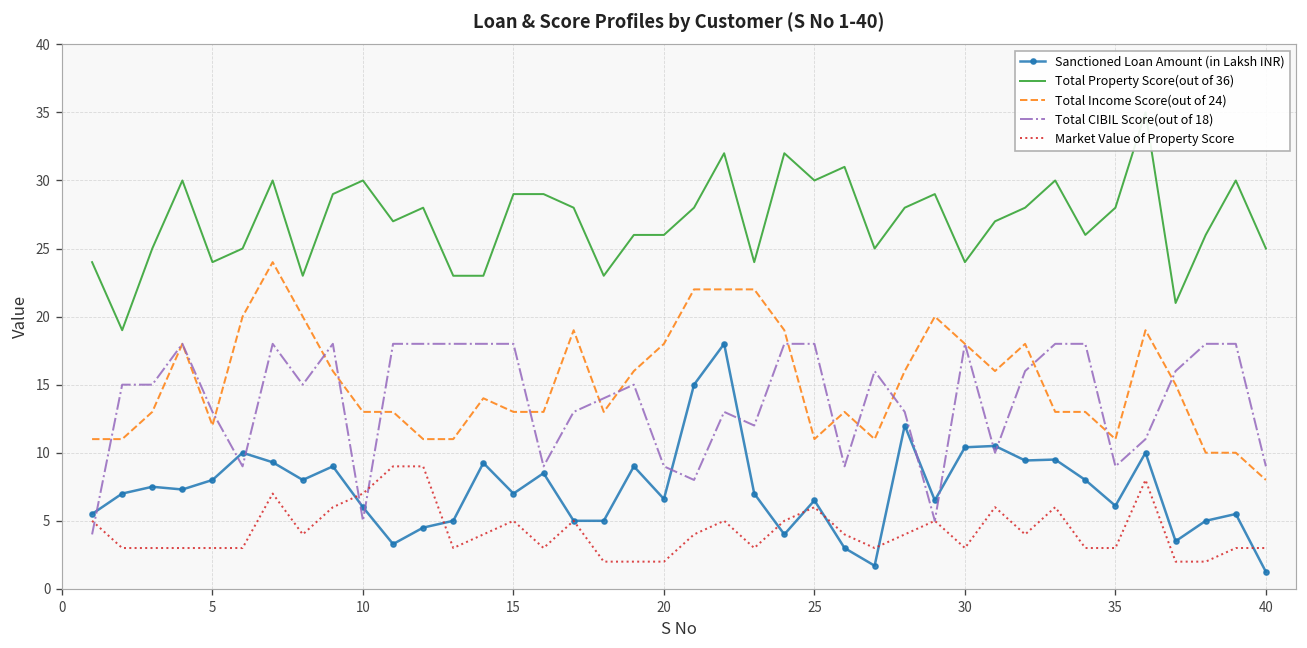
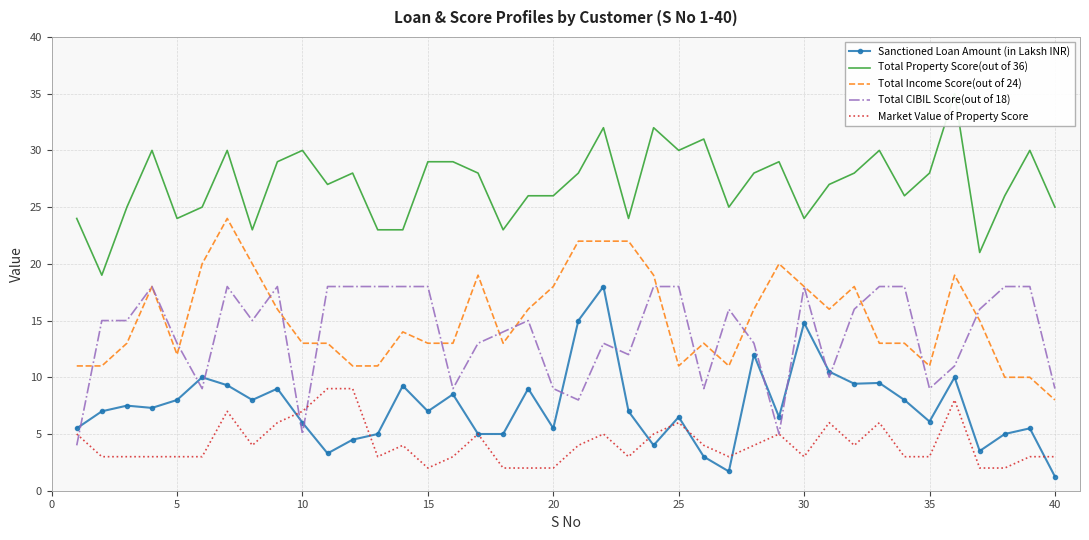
Market Value of Property Score, 15: 5 -> 2
Sanctioned Loan Amount (in Laksh INR), 20: 6.6 -> 5.5
Sanctioned Loan Amount (in Laksh INR), 30: 10.4 -> 14.8
